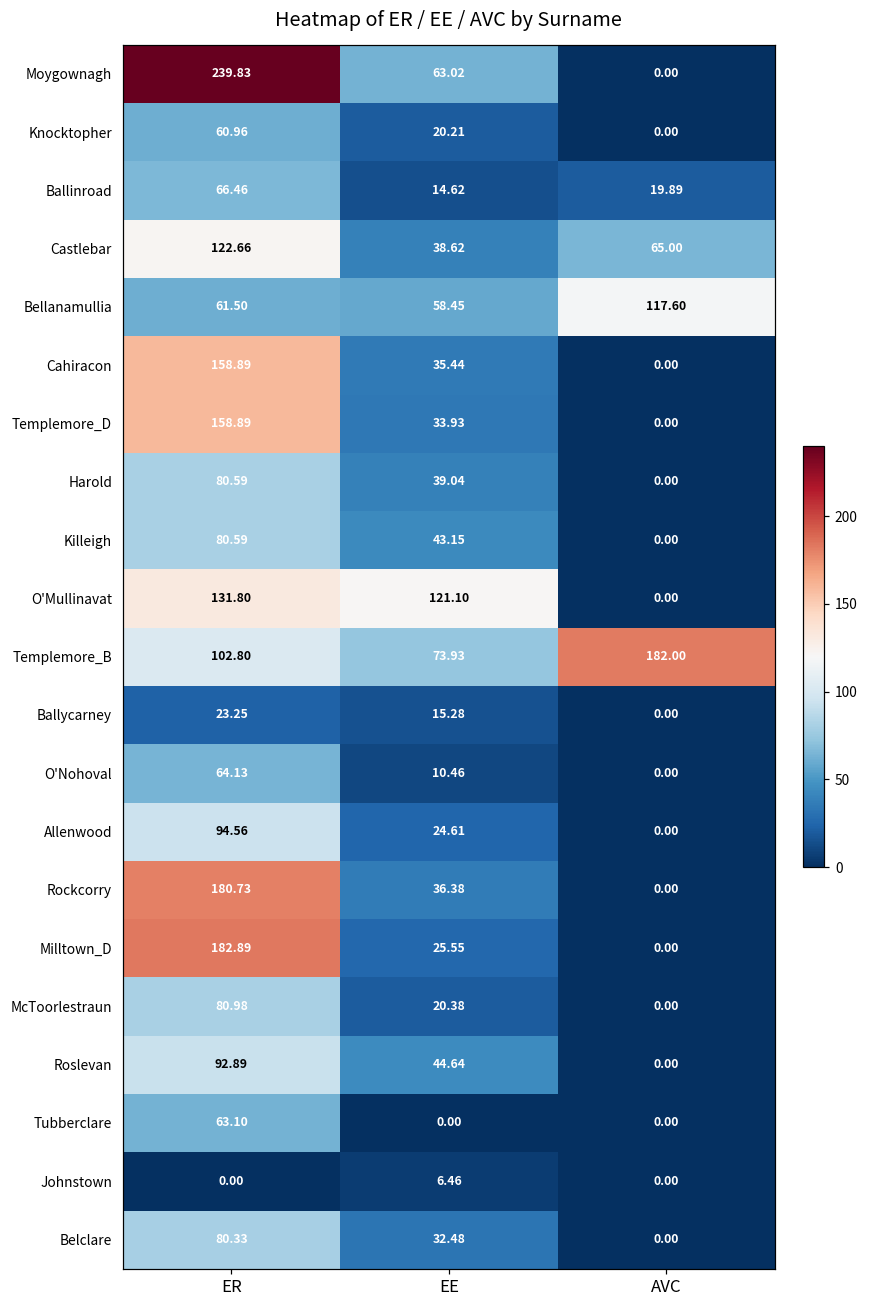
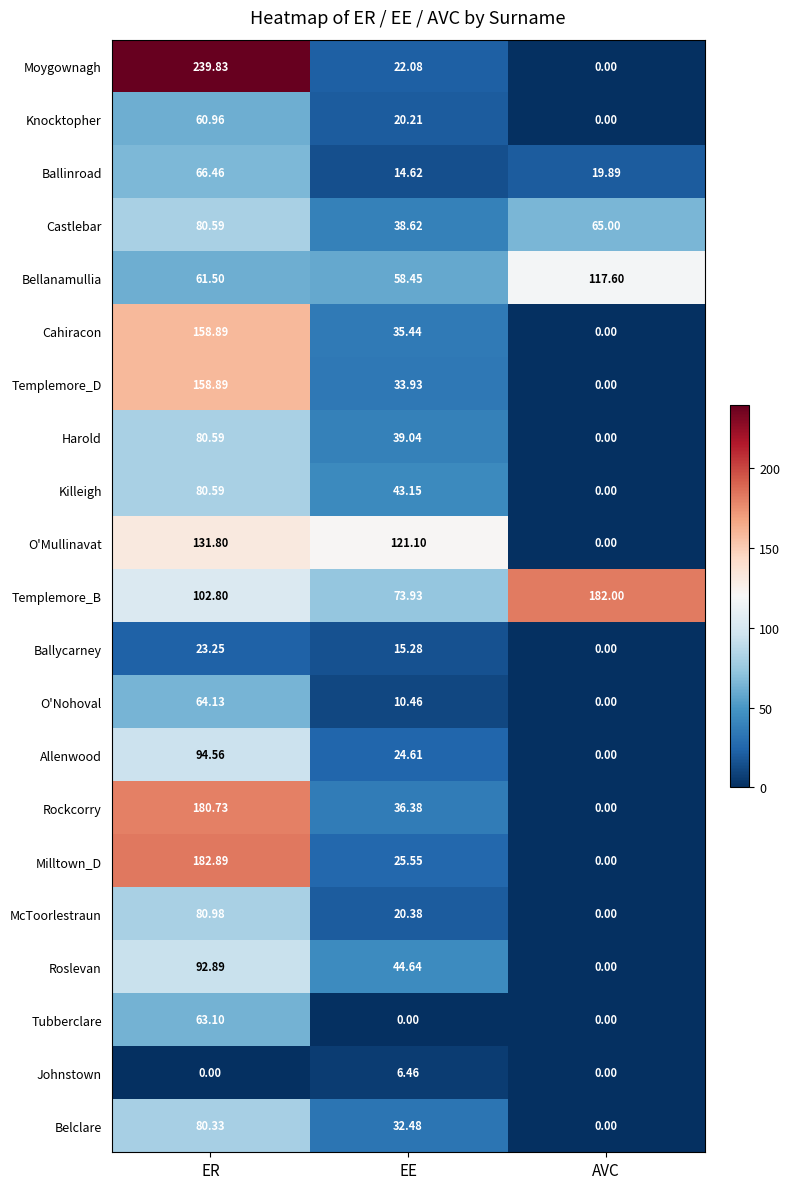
Moygownagh, EE: 63.02 -> 22.08
Castlebar, ER: 122.66 -> 80.59
